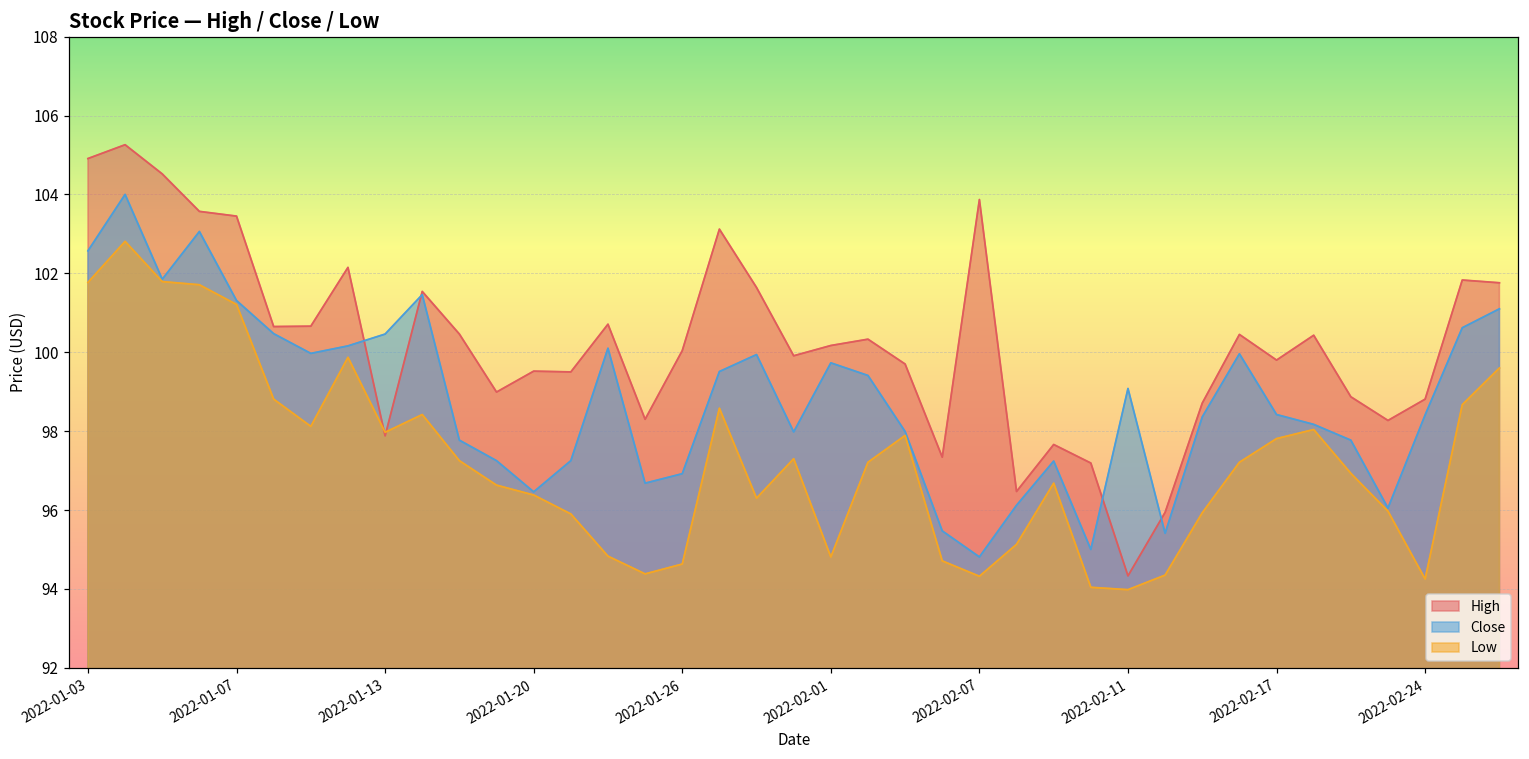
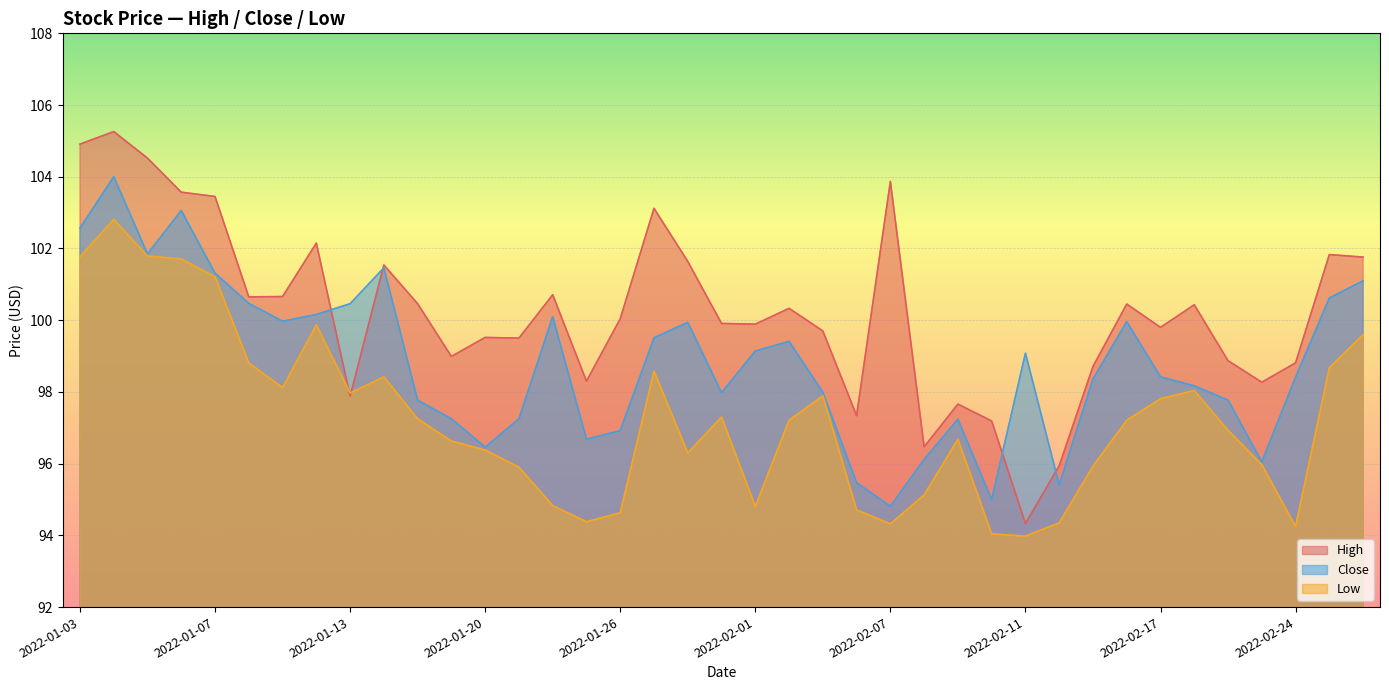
High, 2022-02-01: 100.2 -> 99.9
Close, 2022-02-01: 99.7 -> 99.1
